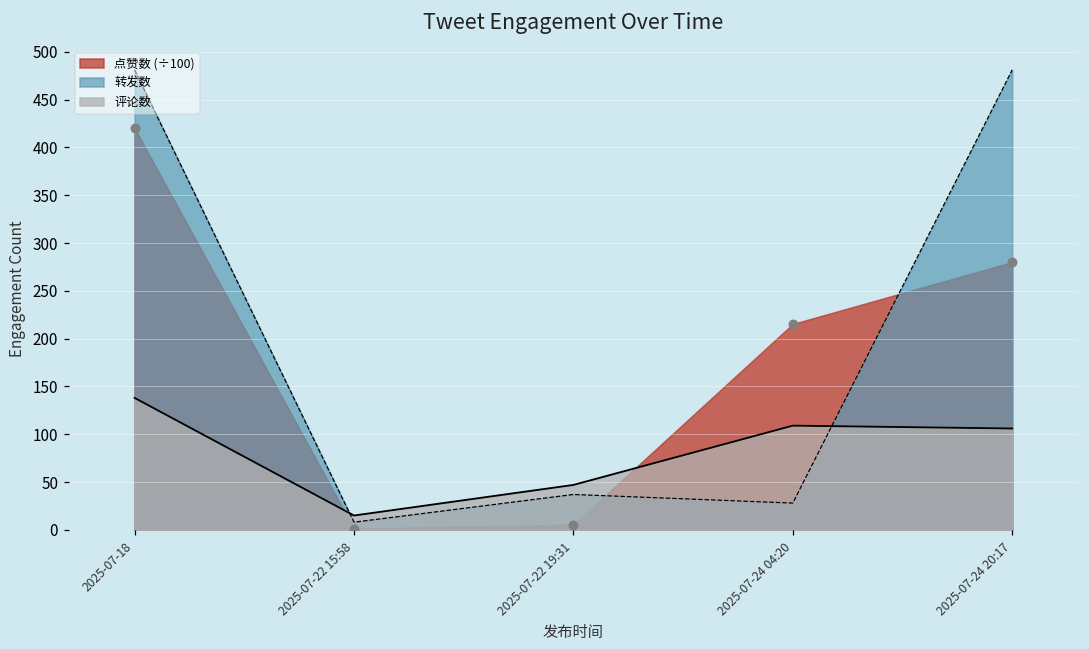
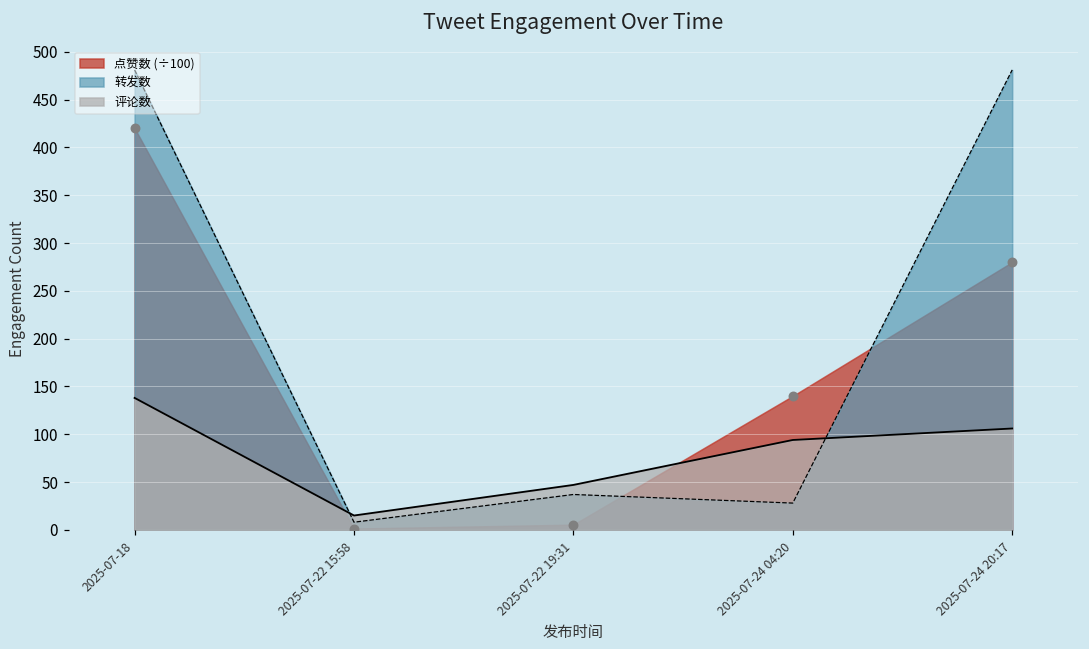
点赞数 (÷100), 2025-07-24 04:20: 220 -> 140
评论数, 2025-07-24 04:20: 110 -> 90
